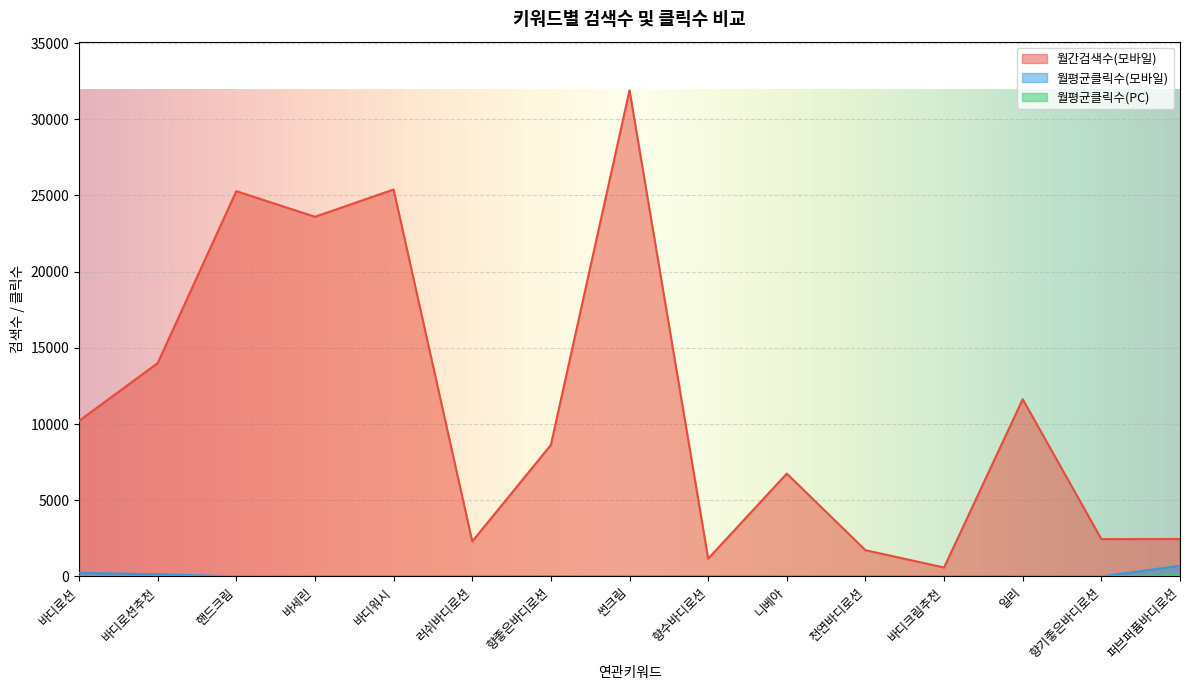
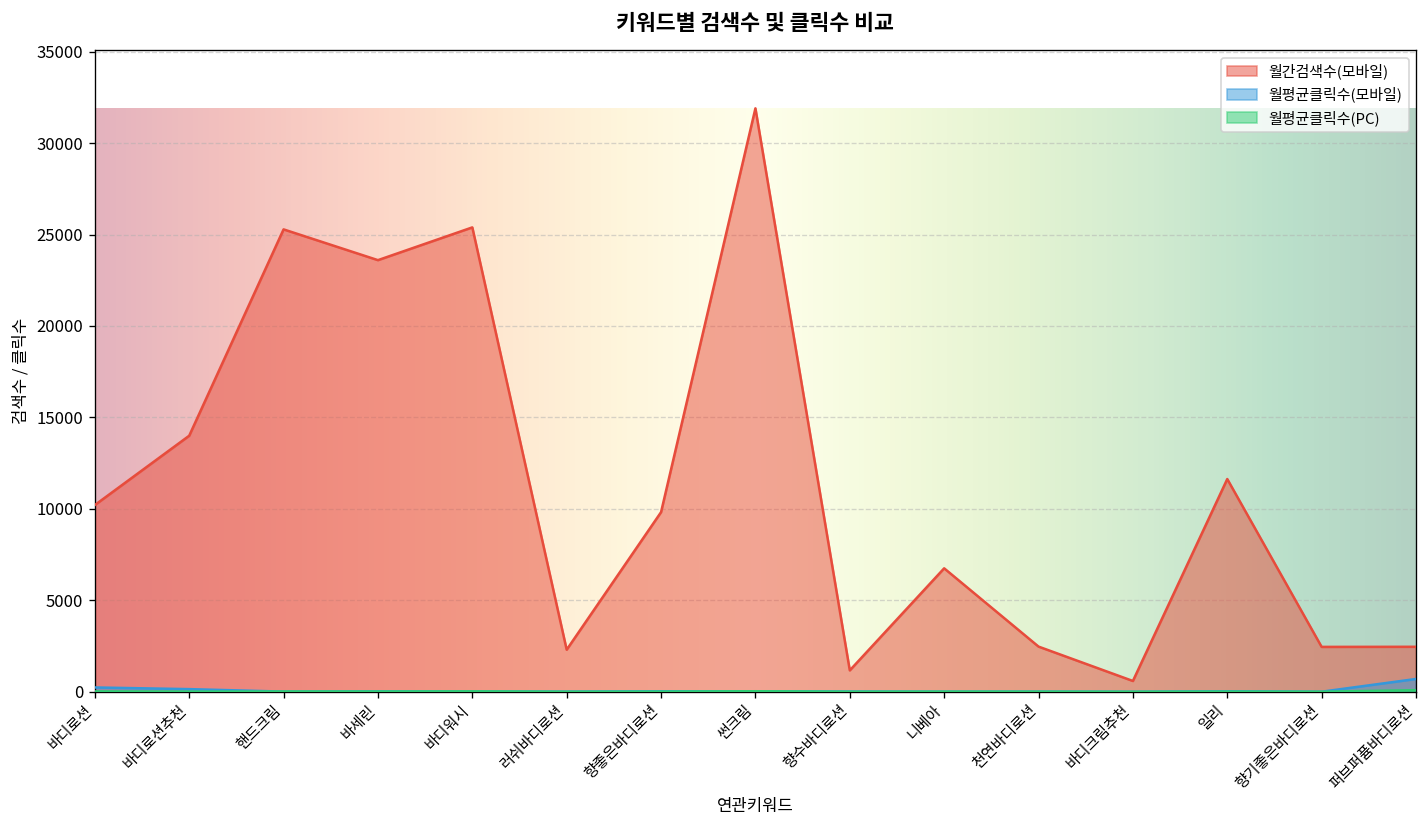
월간검색수(모바일), 향좋은바디로션: 8600 -> 9800
월간검색수(모바일), 천연바디로션: 1700 -> 2500
